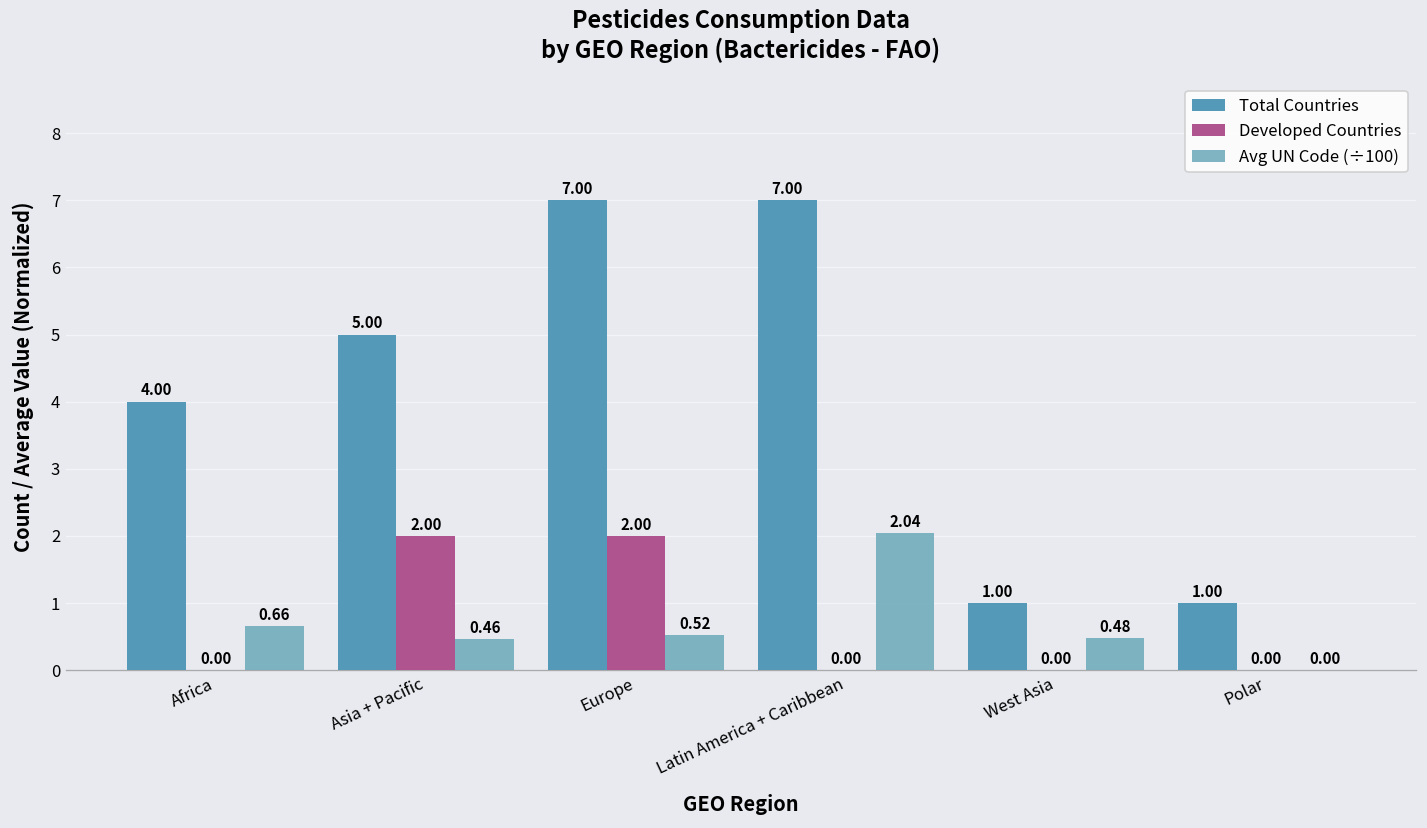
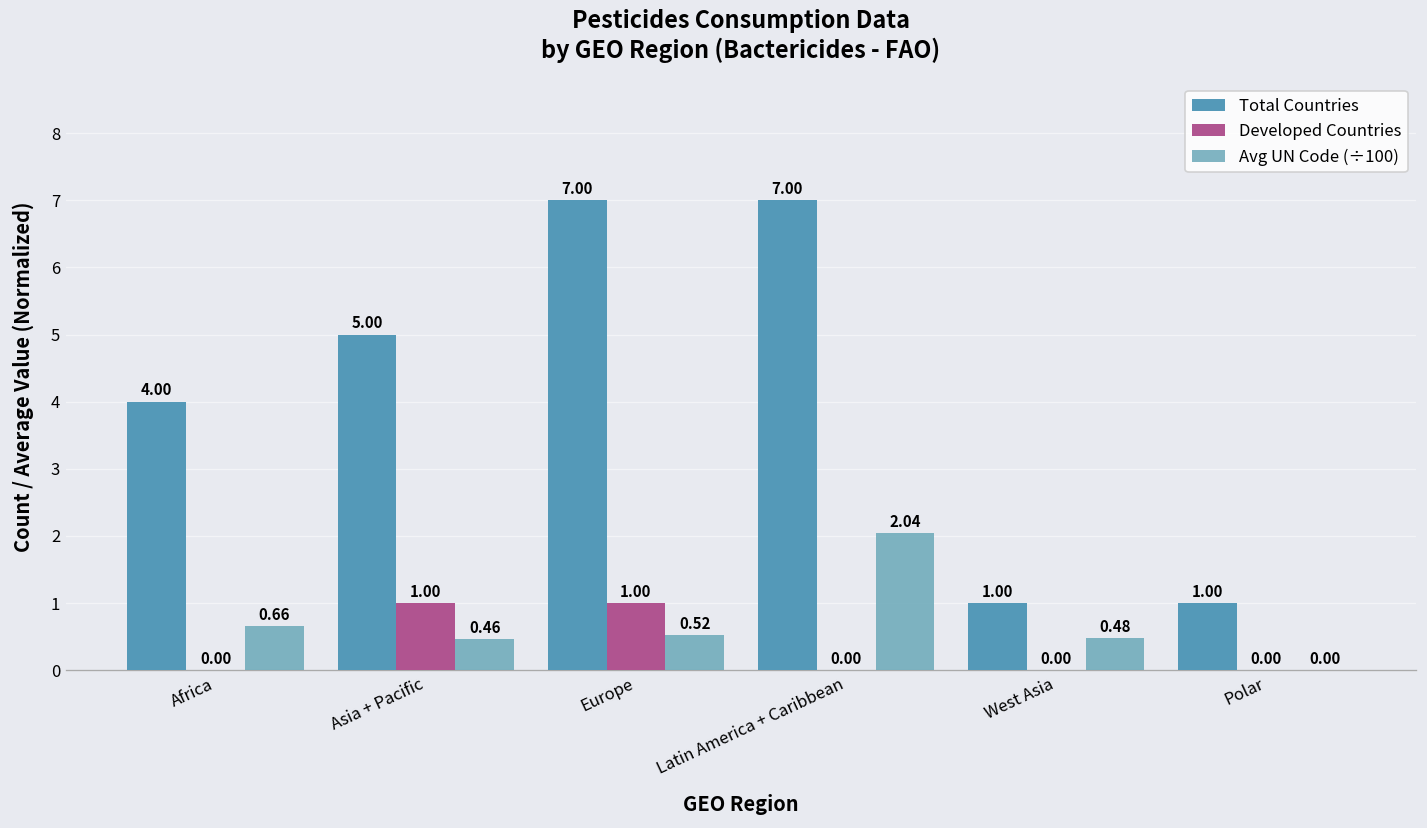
Developed Countries, Asia + Pacific: 2.00 -> 1.00
Developed Countries, Europe: 2.00 -> 1.00
